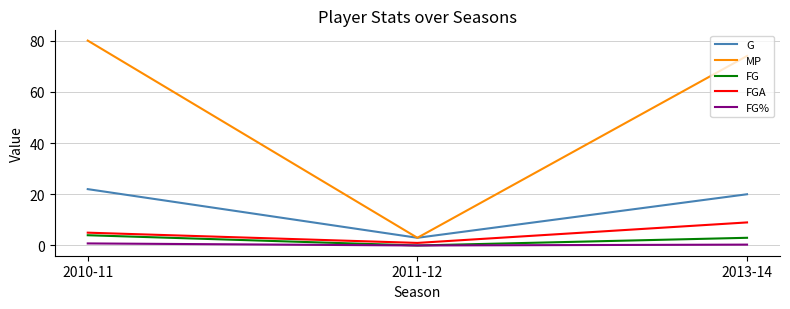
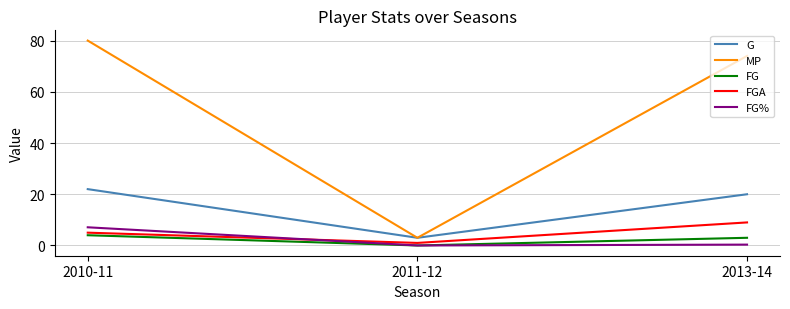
FG%, 2010-11: 1 -> 7
